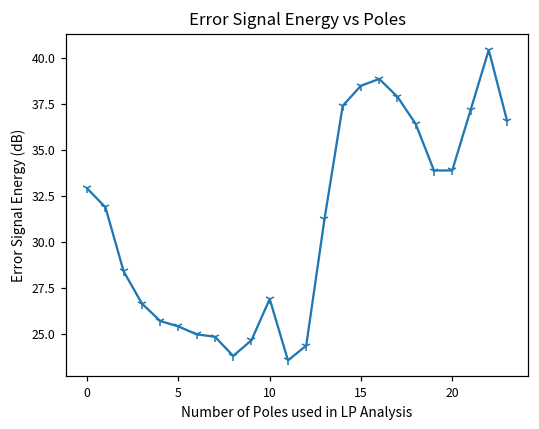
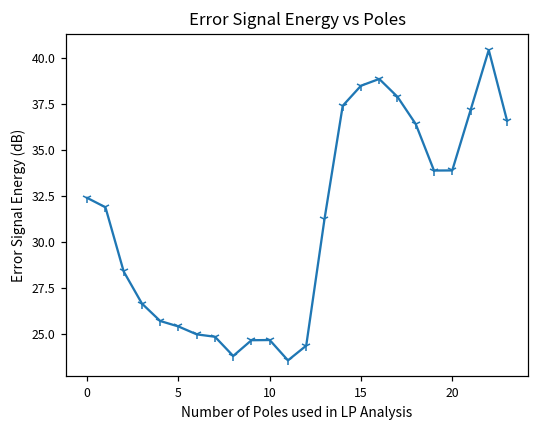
0: 32.9 -> 32.4
10: 26.9 -> 24.7
